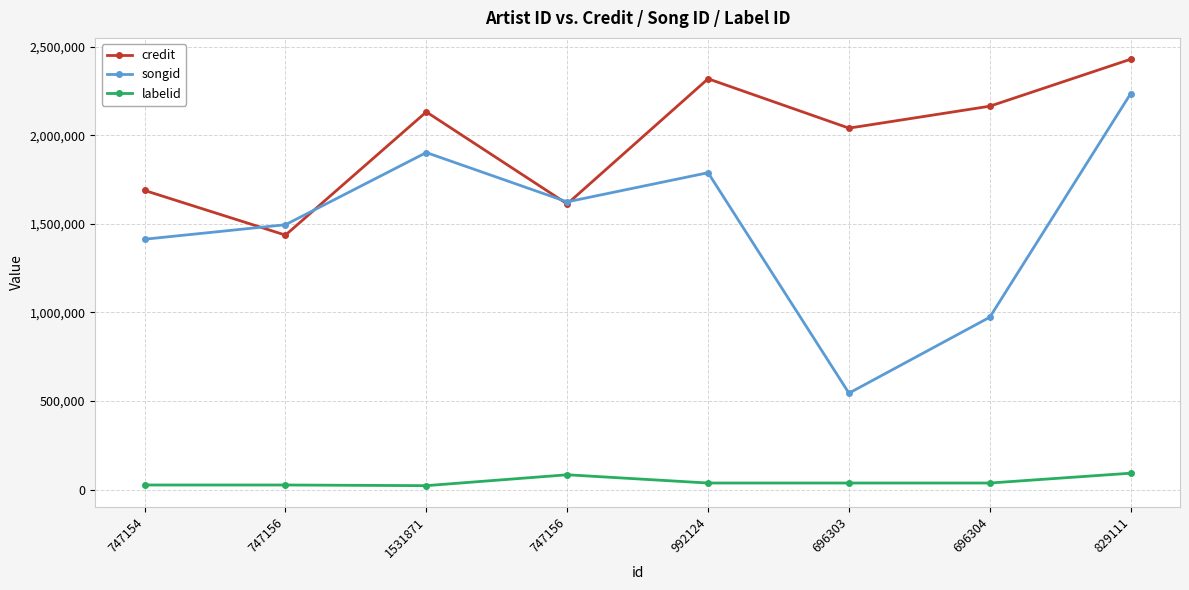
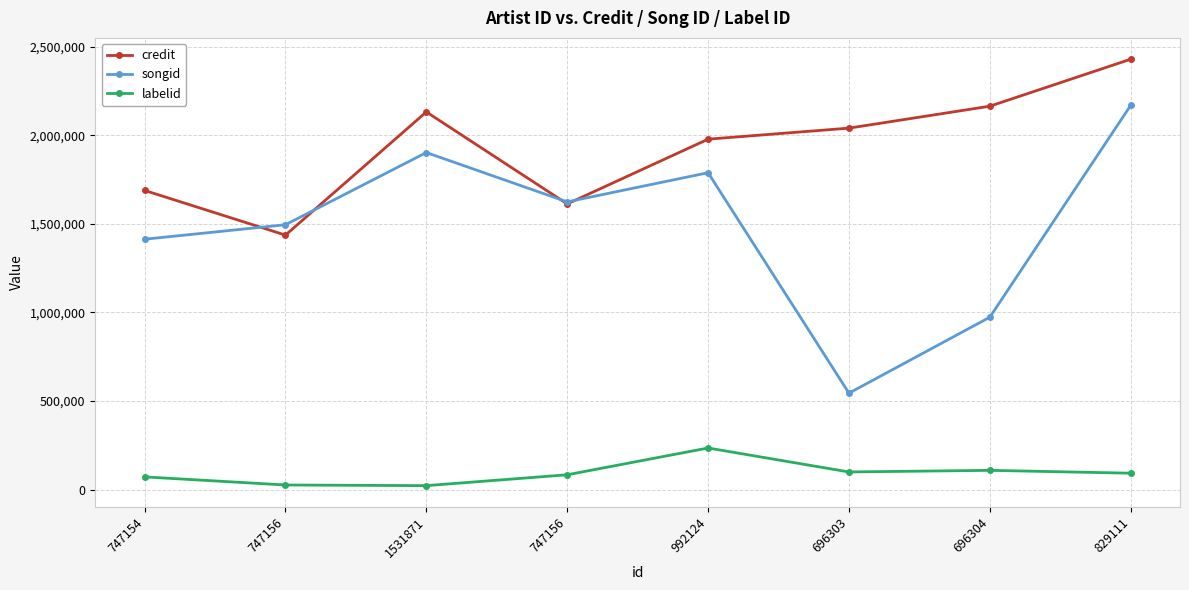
labelid, 747154: 30,000 -> 70,000
credit, 992124: 2,320,000 -> 1,980,000
labelid, 992124: 40,000 -> 230,000
labelid, 696303: 40,000 -> 100,000
labelid, 696304: 40,000 -> 110,000
songid, 829111: 2,240,000 -> 2,170,000
